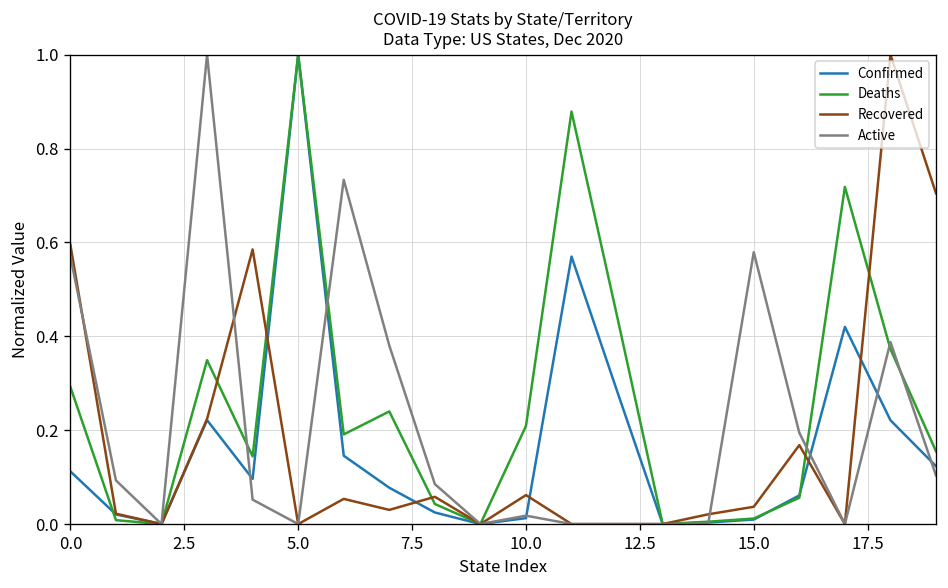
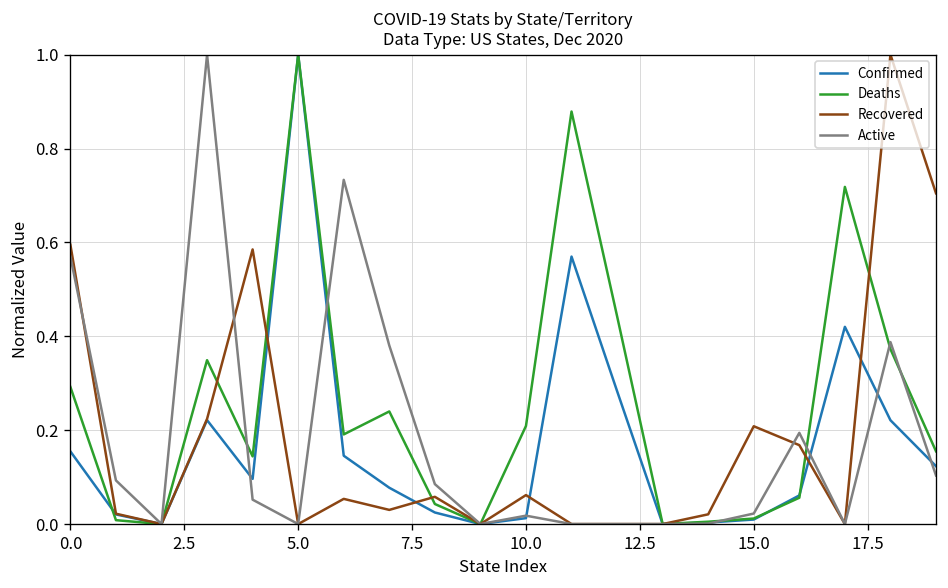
Confirmed, 0.0: 0.11 -> 0.15
Recovered, 15.0: 0.04 -> 0.21
Active, 15.0: 0.58 -> 0.02
